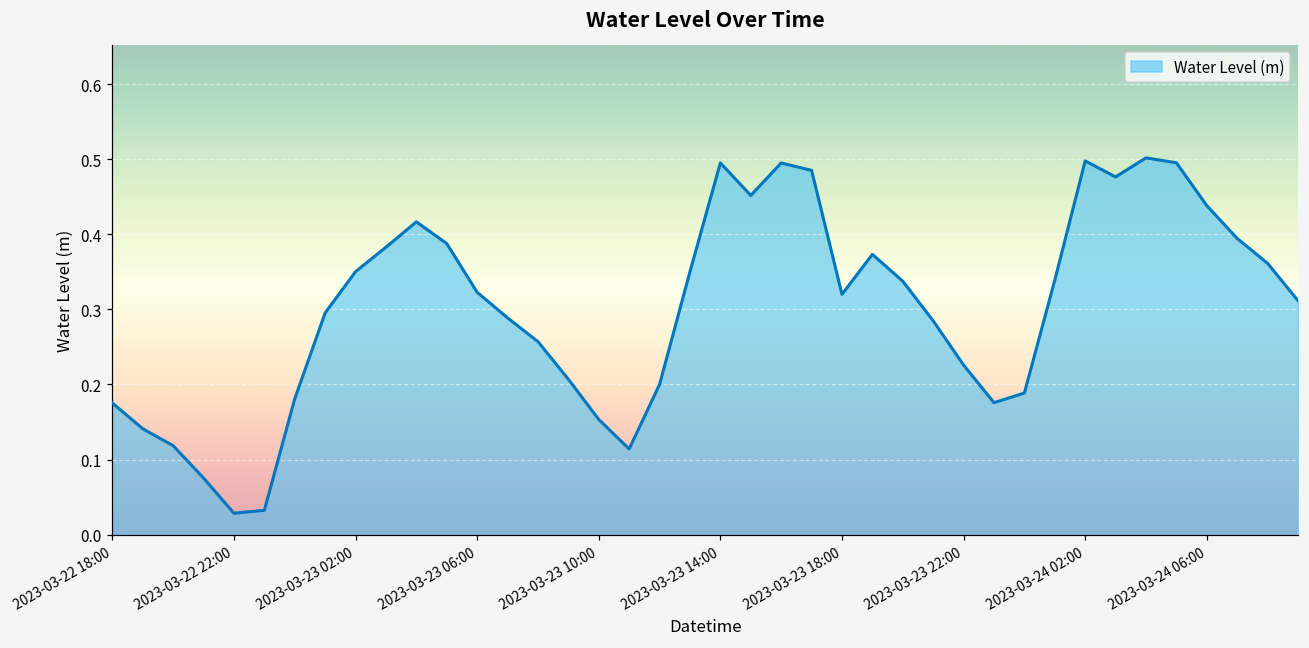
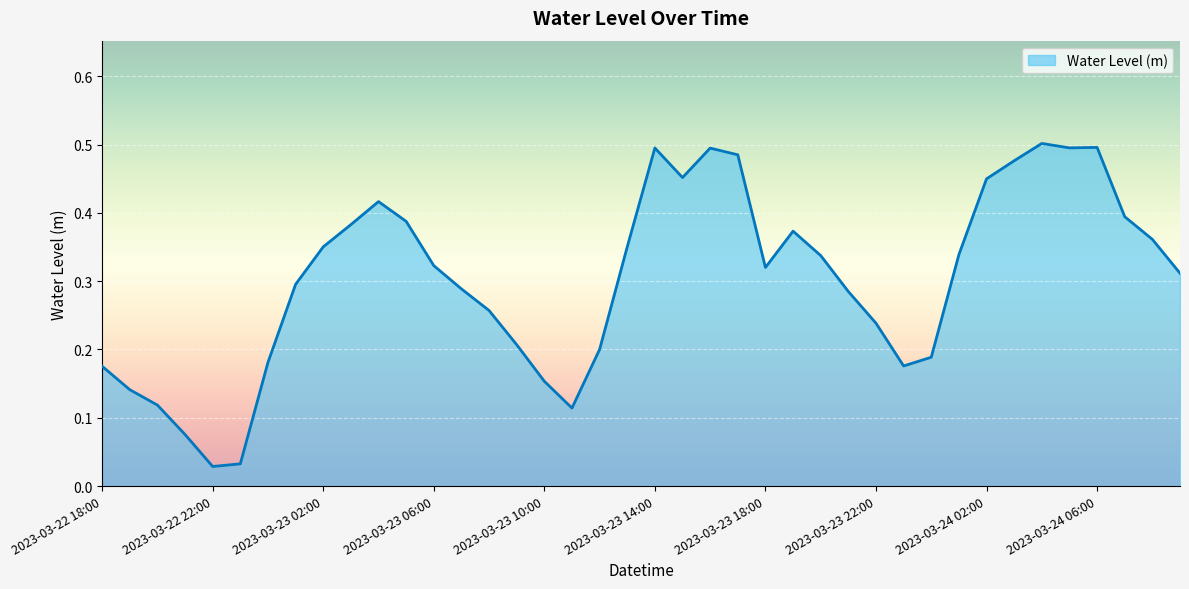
2023-03-23 22:00: 0.23 -> 0.24
2023-03-24 02:00: 0.50 -> 0.45
2023-03-24 06:00: 0.44 -> 0.50
